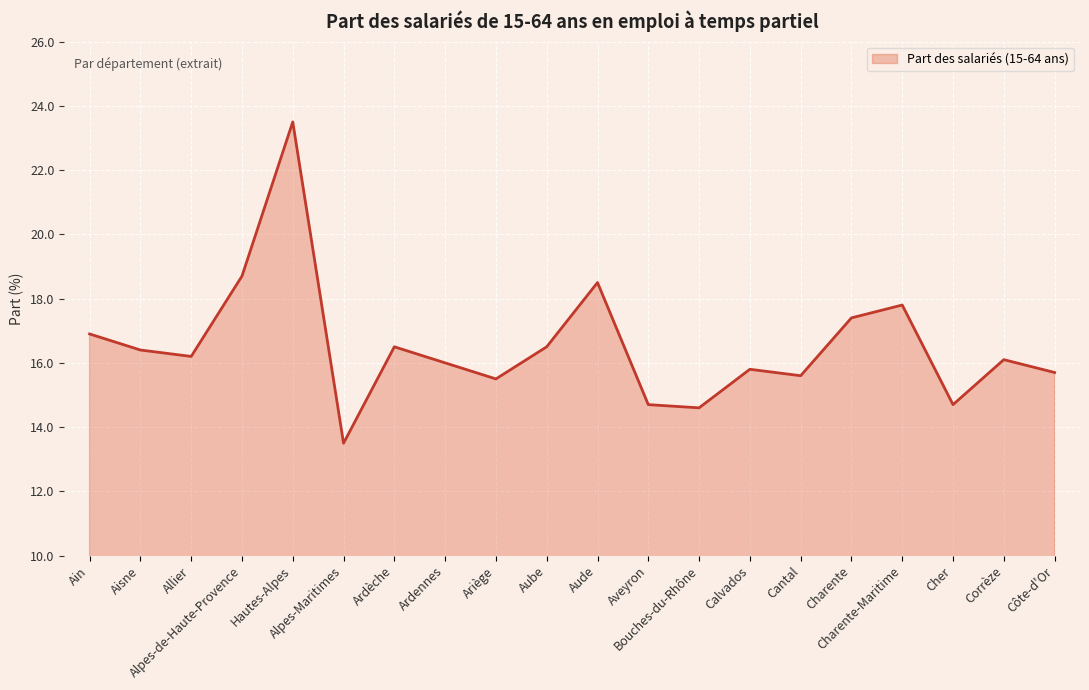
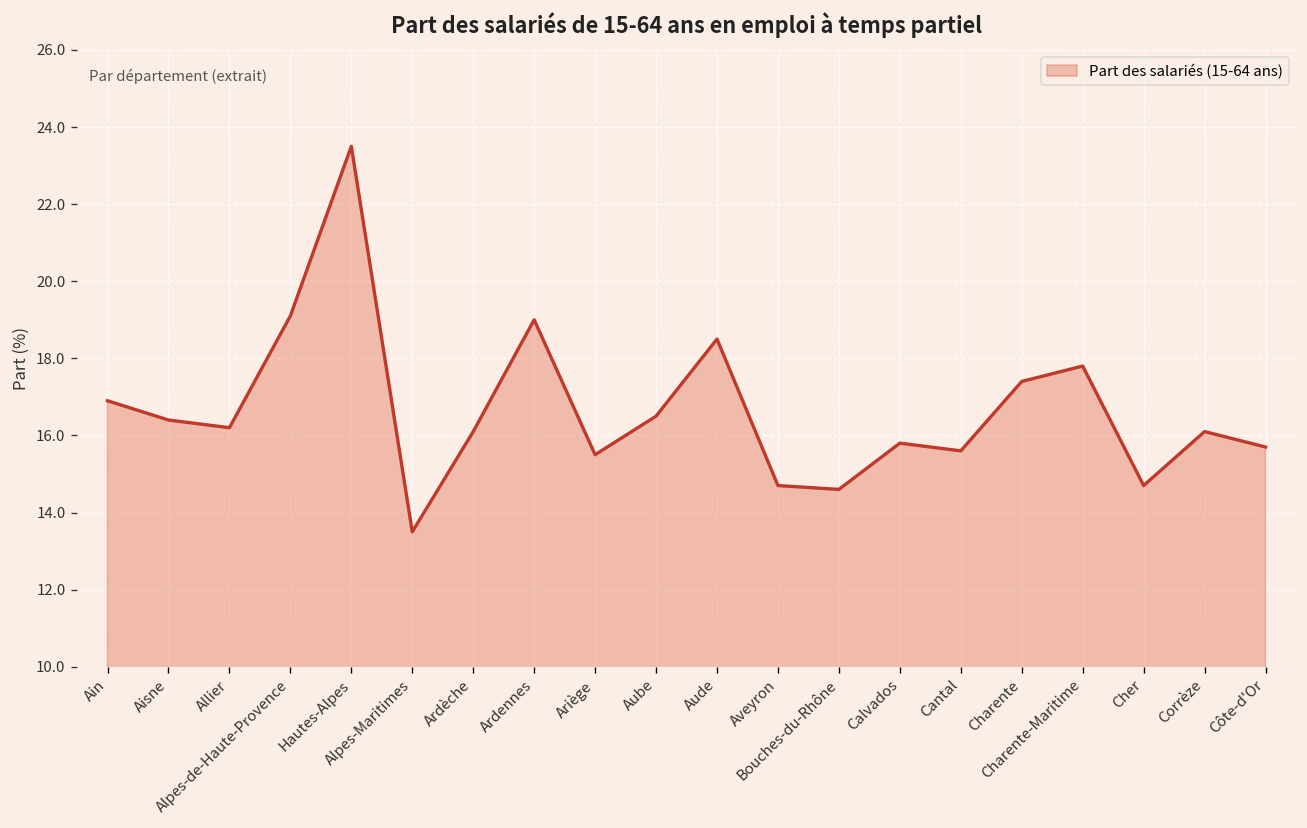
Alpes-de-Haute-Provence: 18.7 -> 19.1
Ardèche: 16.5 -> 16.1
Ardennes: 16 -> 19
